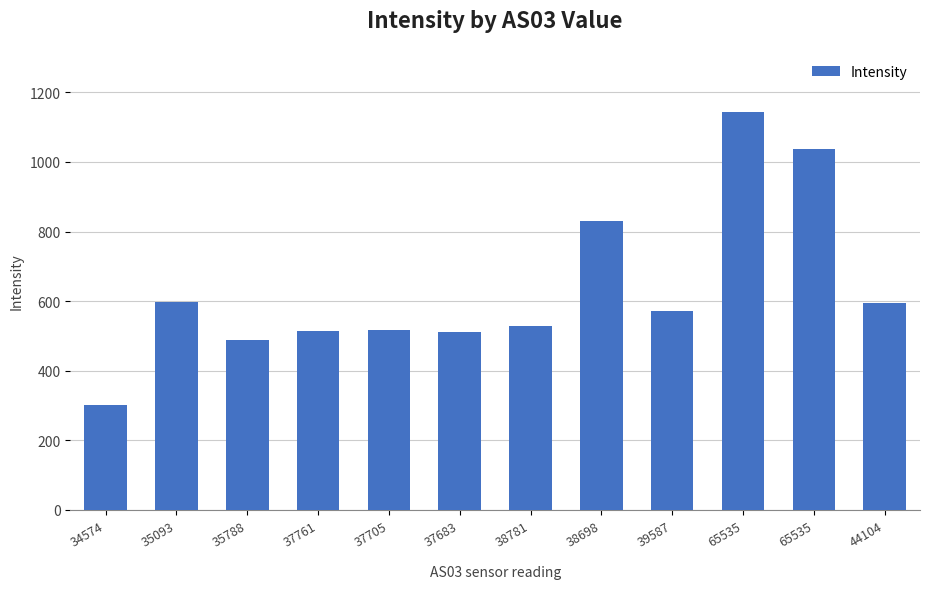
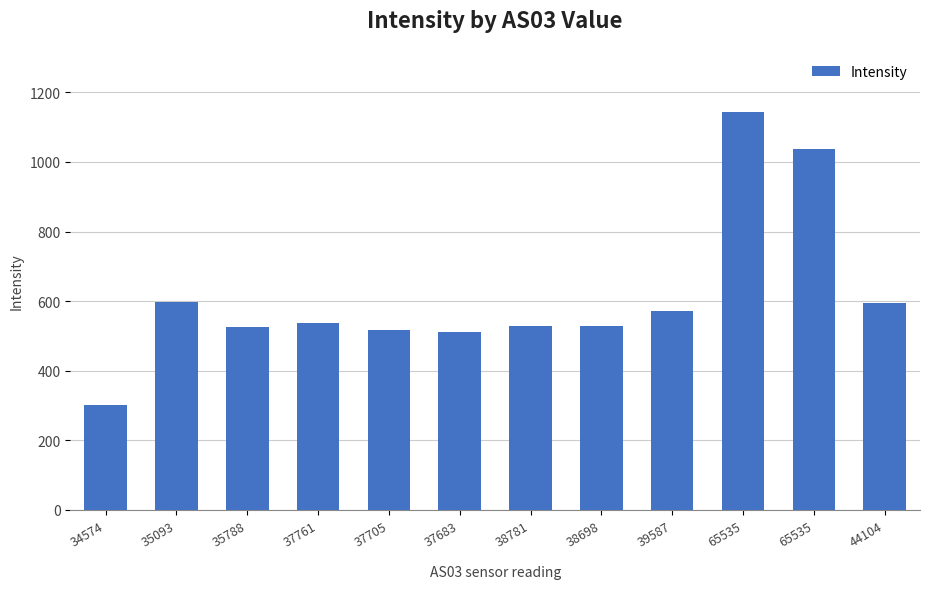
35788: 490 -> 520
37761: 510 -> 540
38698: 830 -> 530
